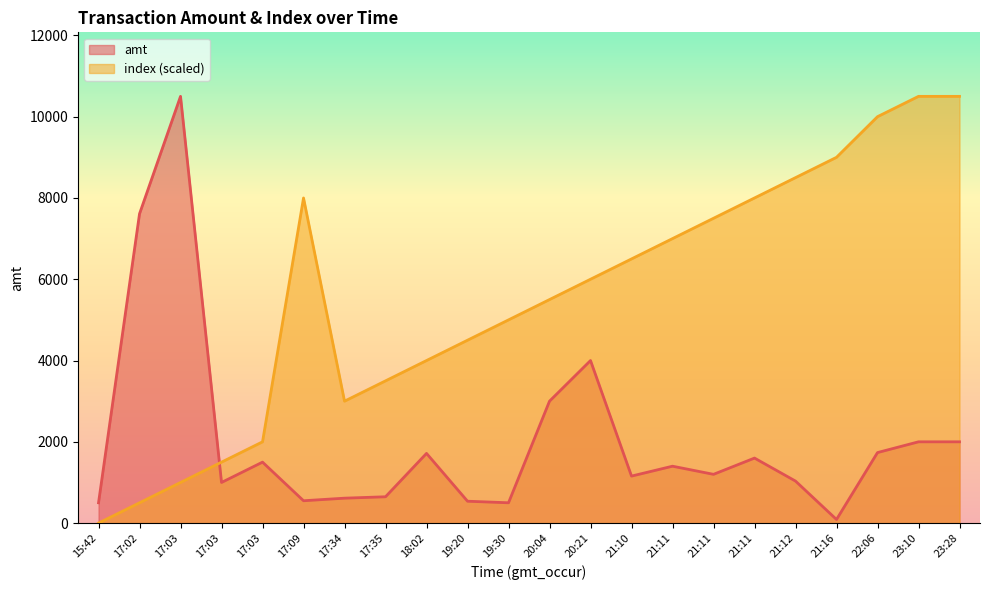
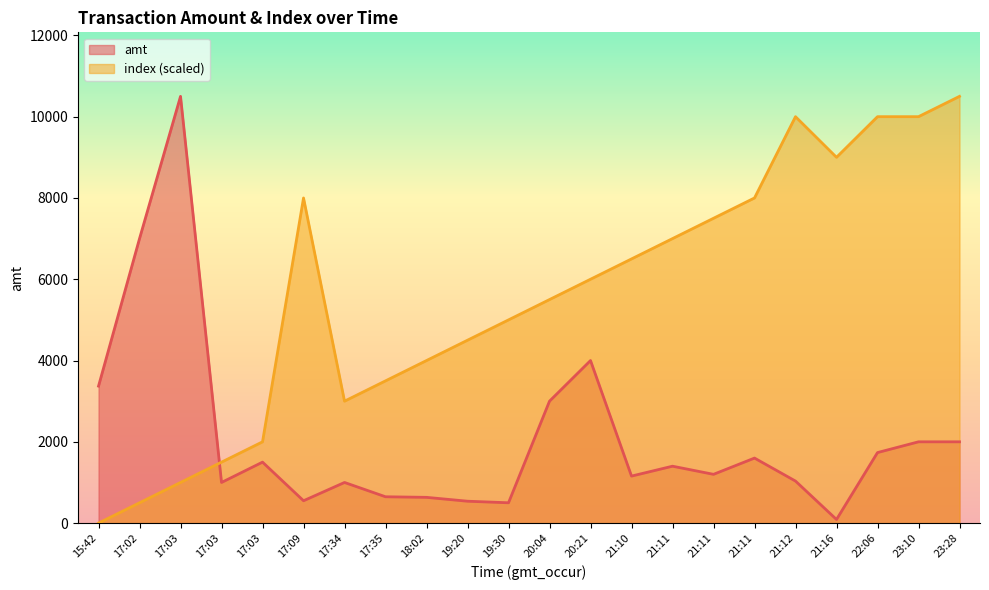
amt, 15:42: 500 -> 3400
amt, 17:02: 7600 -> 7000
amt, 17:34: 600 -> 1000
amt, 18:02: 1700 -> 600
index (scaled), 21:12: 8500 -> 10000
index (scaled), 23:10: 10500 -> 10000
